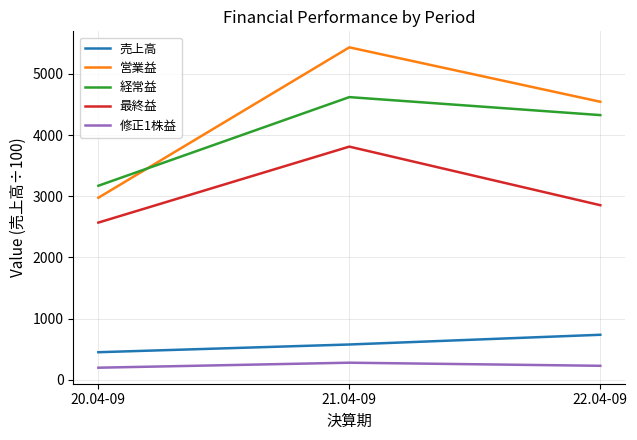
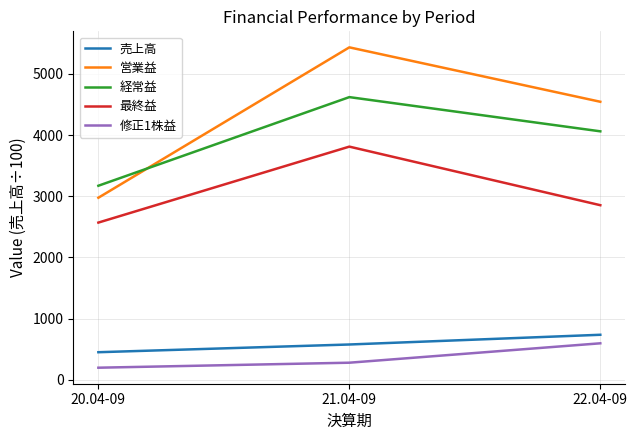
経常益, 22.04-09: 4300 -> 4100
修正1株益, 22.04-09: 200 -> 600
